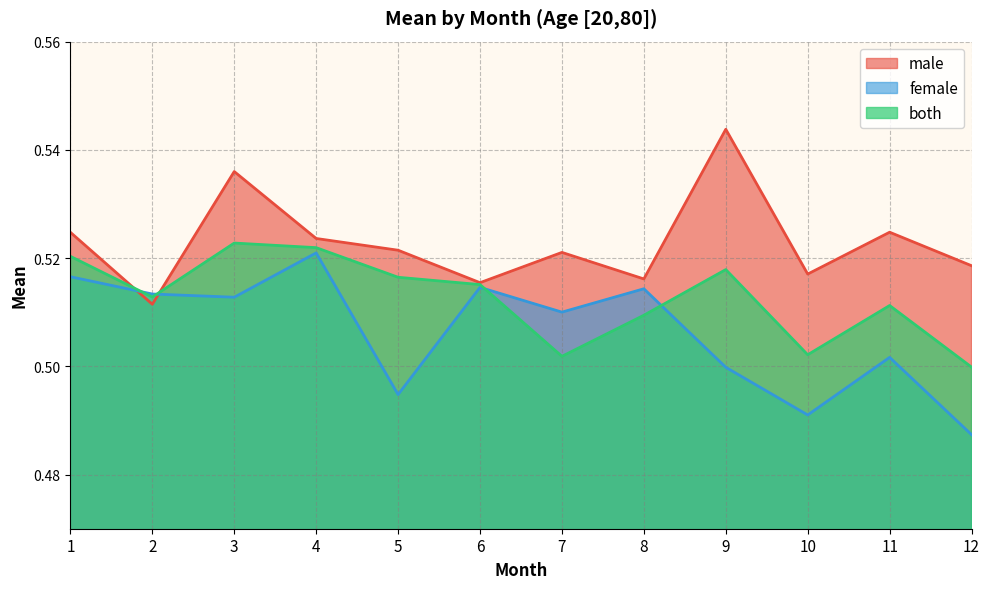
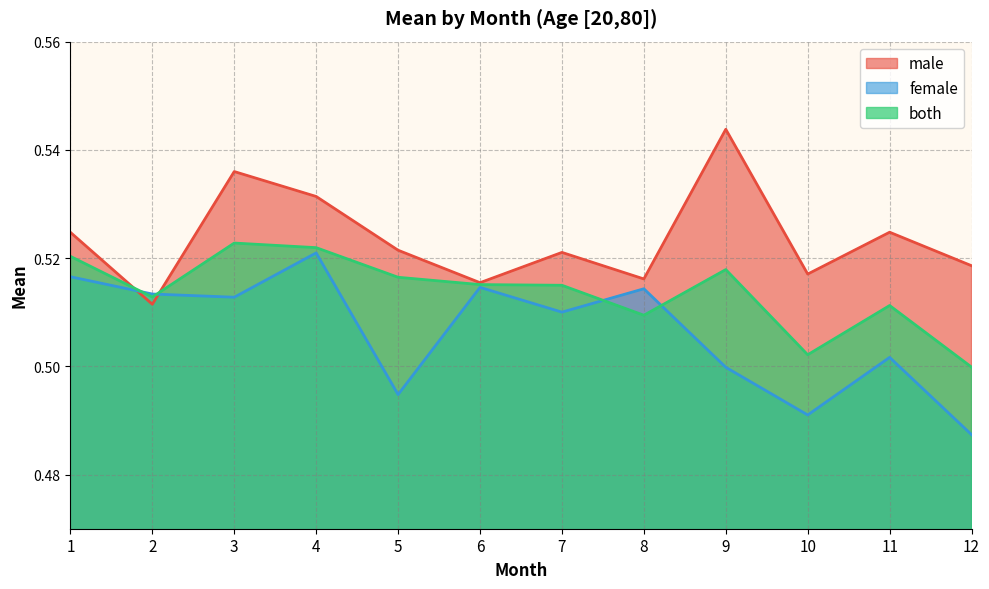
male, 4: 0.524 -> 0.531
both, 7: 0.502 -> 0.515
